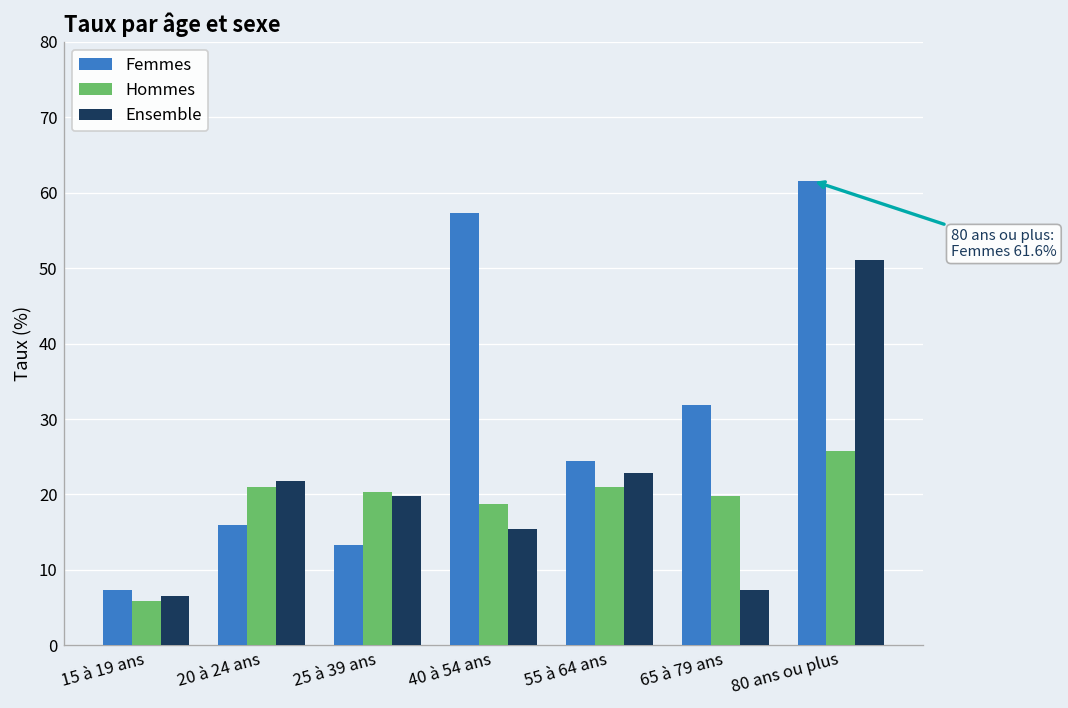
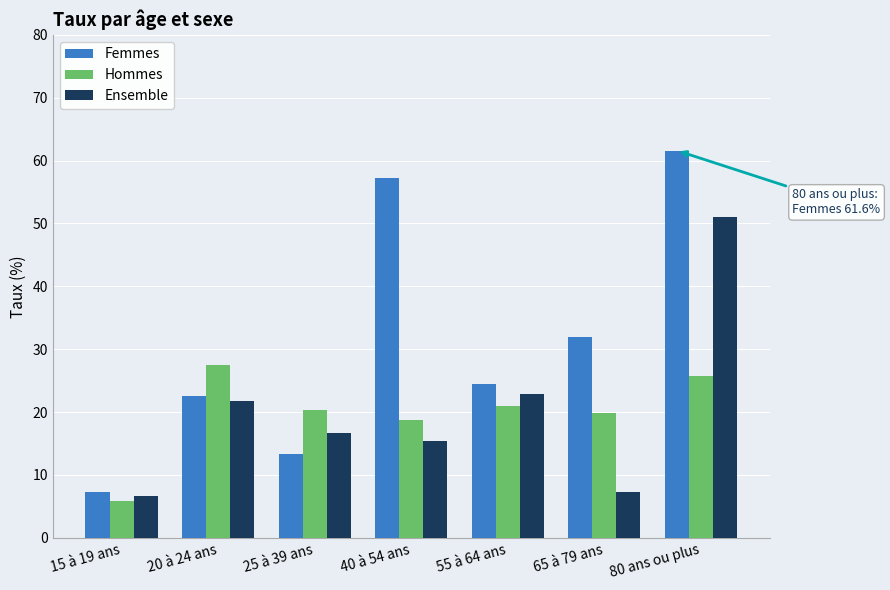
Femmes, 20 à 24 ans: 16 -> 23
Hommes, 20 à 24 ans: 21 -> 28
Ensemble, 25 à 39 ans: 20 -> 17
